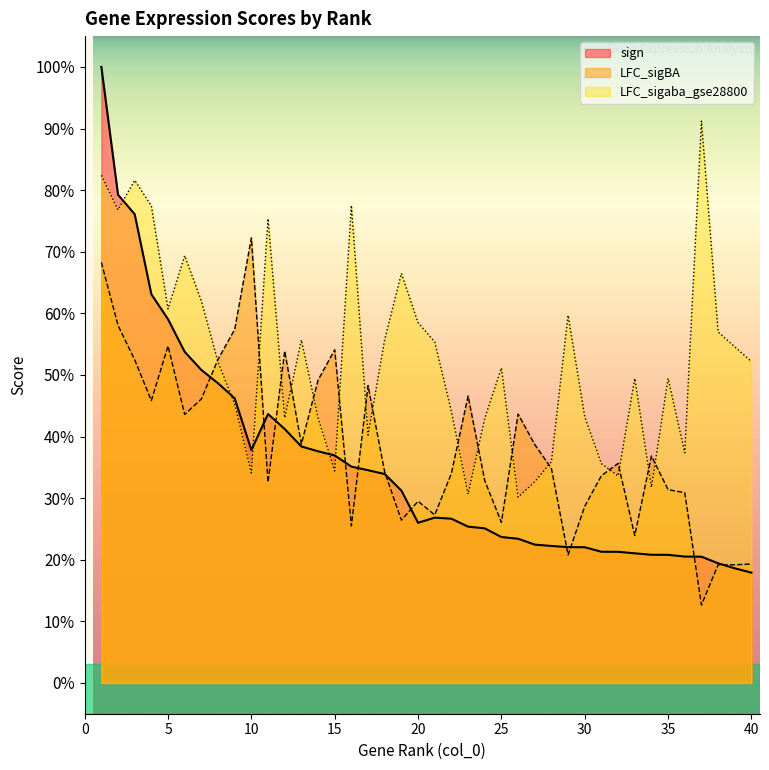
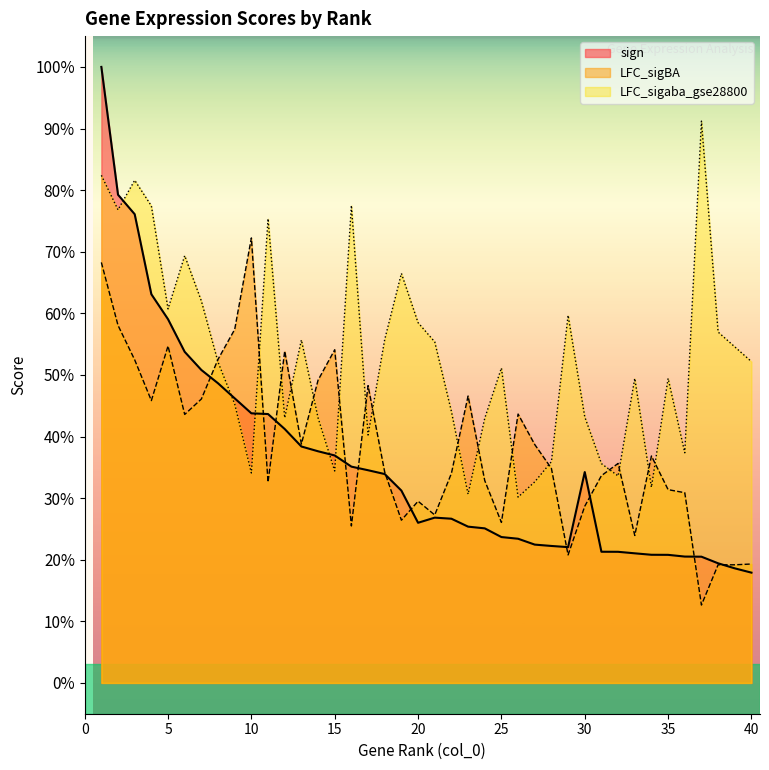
sign, 10: 38% -> 44%
sign, 30: 22% -> 34%
